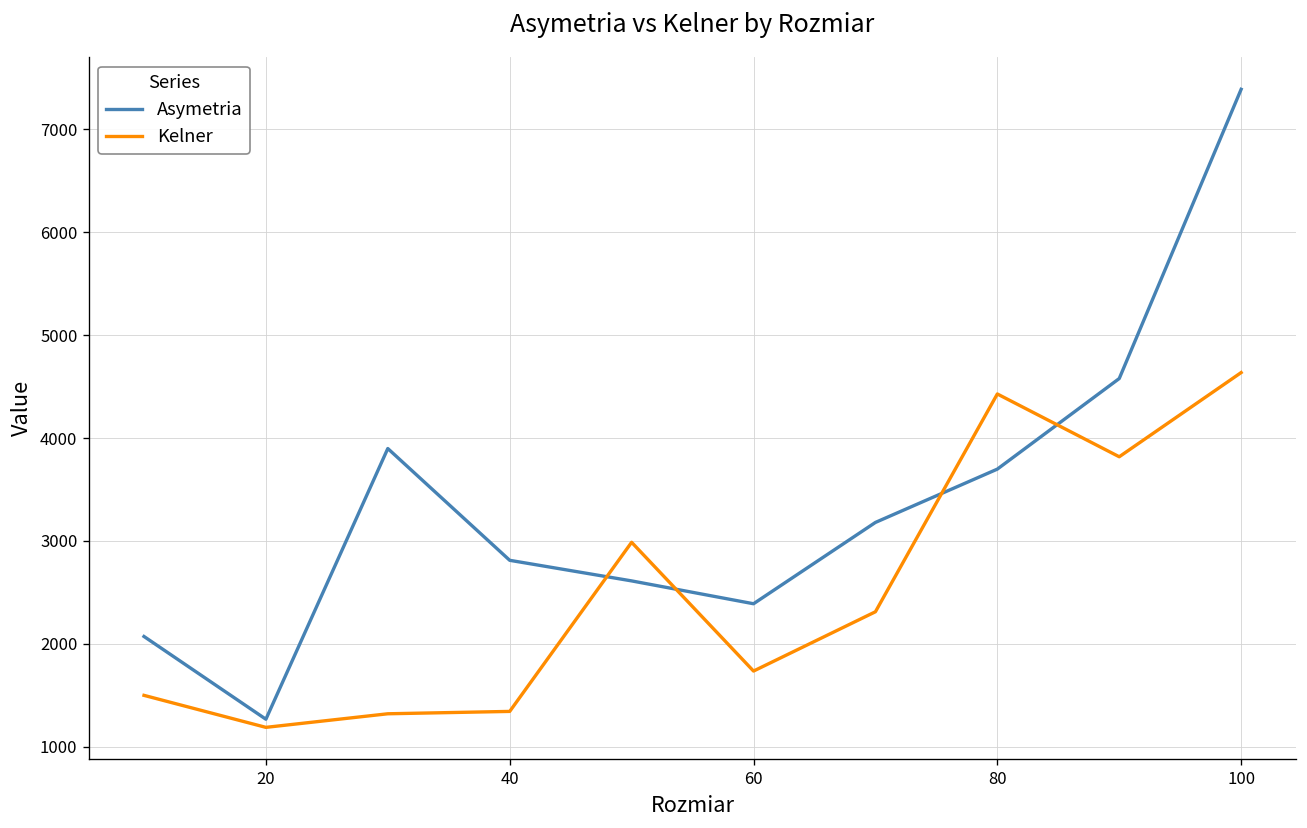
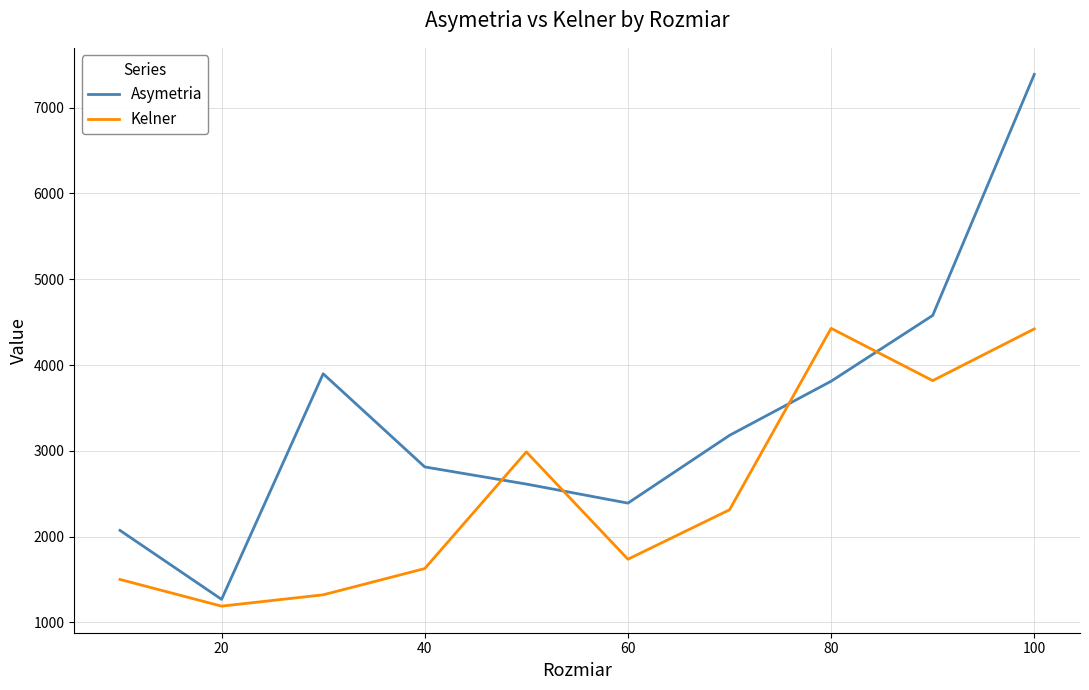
Kelner, 40: 1300 -> 1600
Asymetria, 80: 3700 -> 3800
Kelner, 100: 4600 -> 4400
